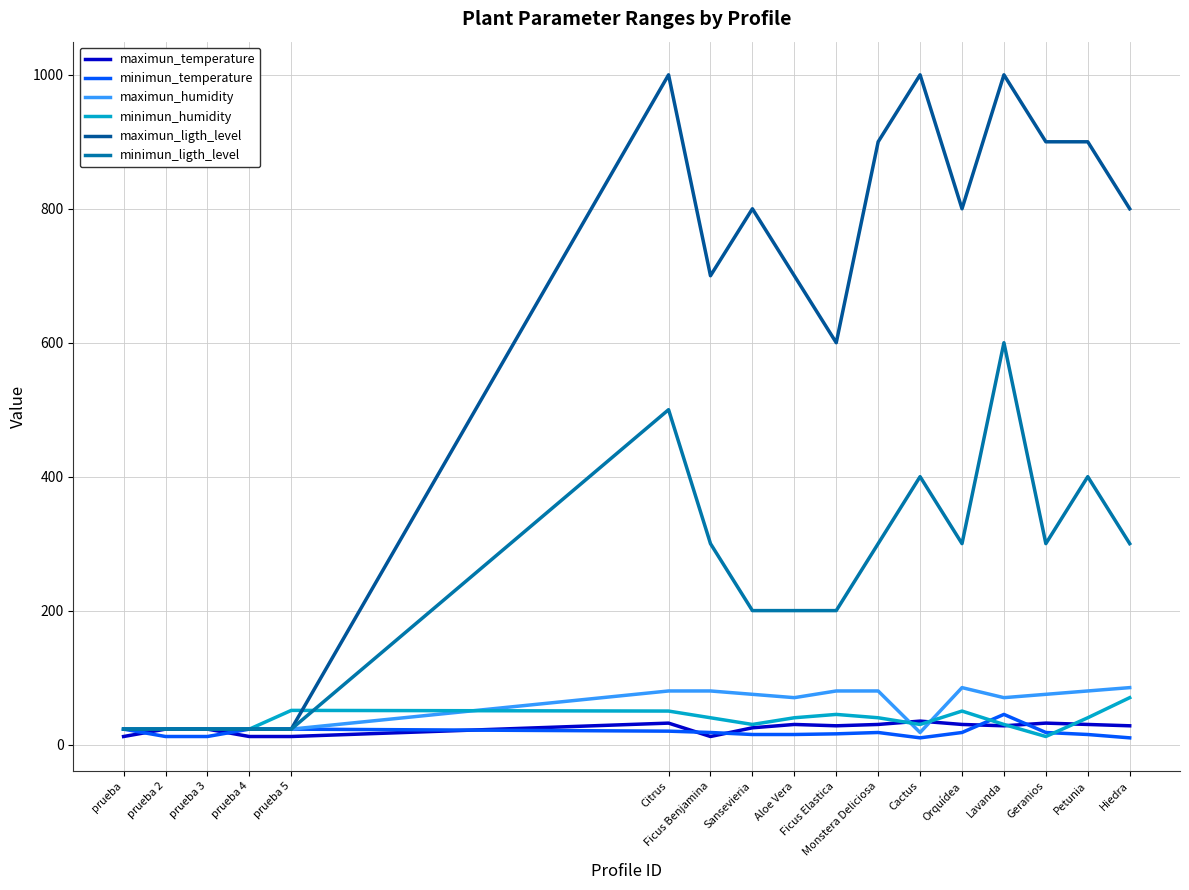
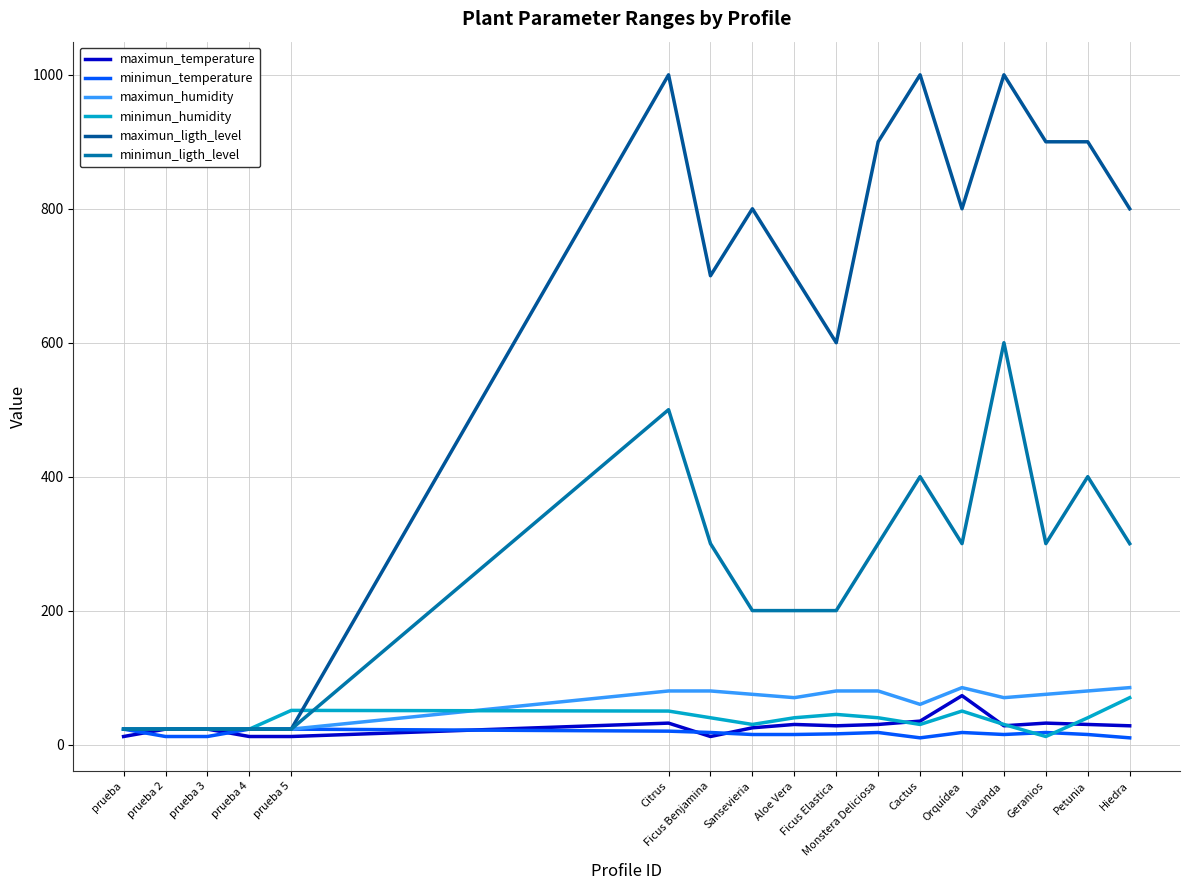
maximun_humidity, Cactus: 20 -> 60
maximun_temperature, Orquídea: 30 -> 70
minimun_temperature, Lavanda: 50 -> 20
